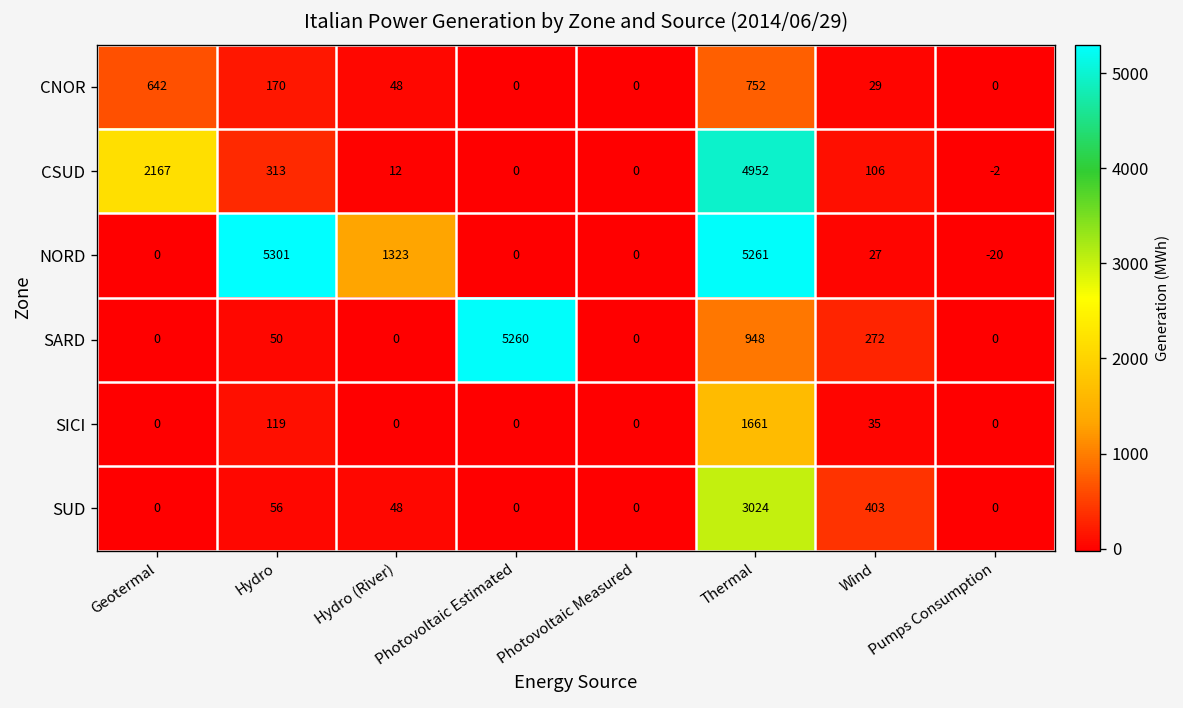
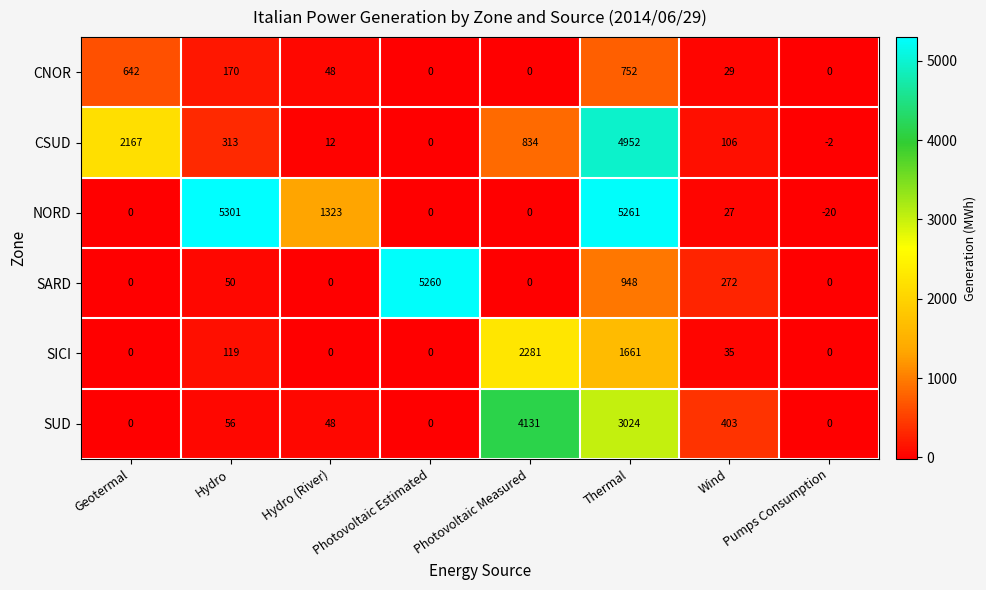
CSUD, Photovoltaic Measured: 0 -> 834
SICI, Photovoltaic Measured: 0 -> 2281
SUD, Photovoltaic Measured: 0 -> 4131
